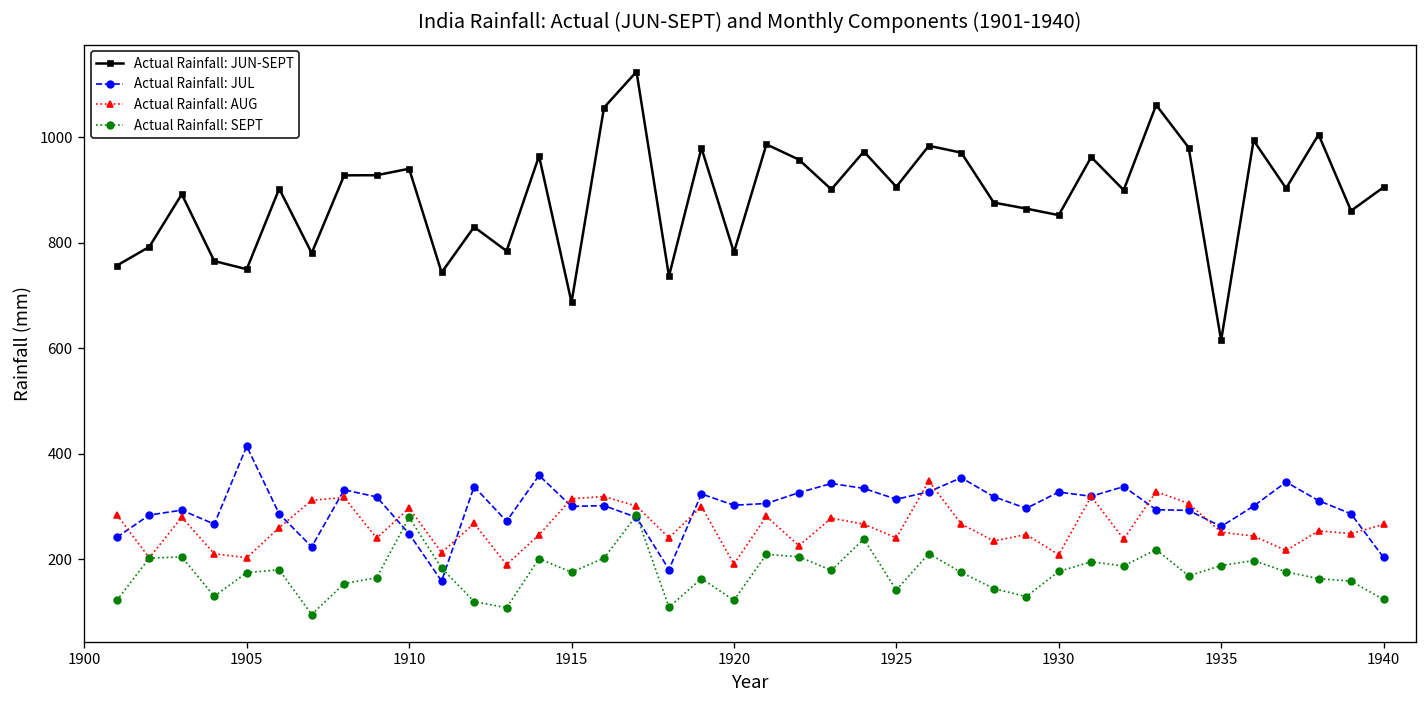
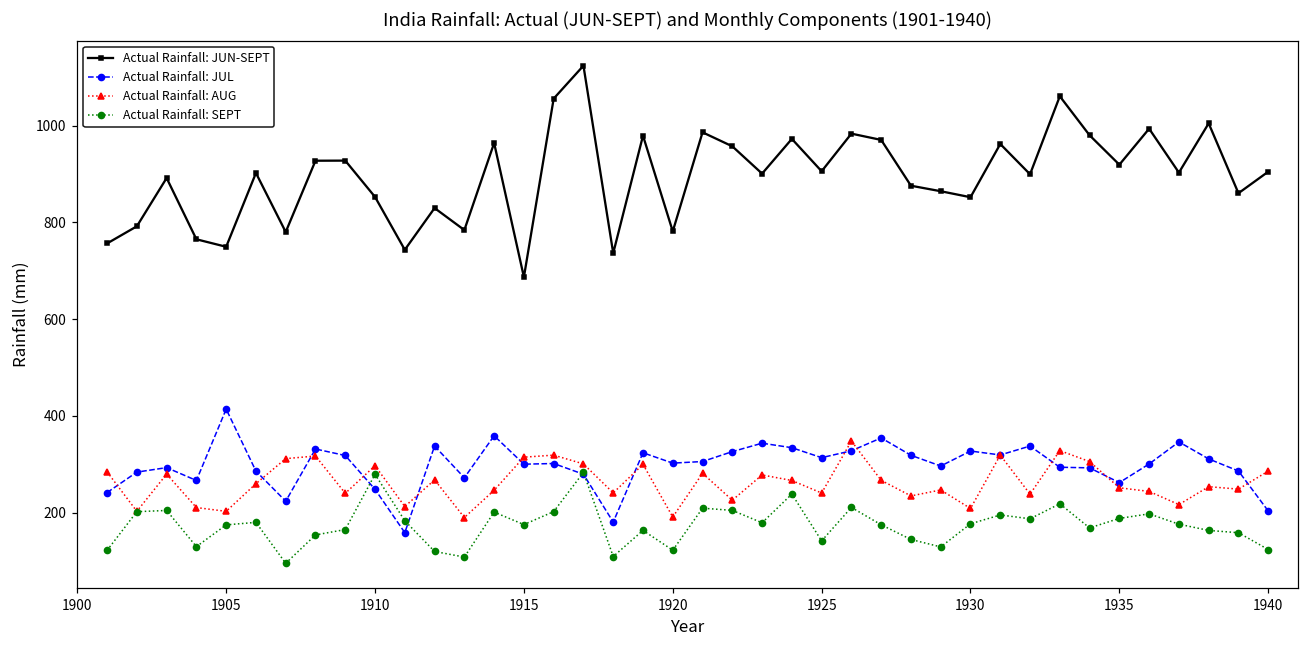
Actual Rainfall: JUN-SEPT, 1910: 940 -> 850
Actual Rainfall: JUN-SEPT, 1935: 610 -> 920
Actual Rainfall: AUG, 1940: 270 -> 290
